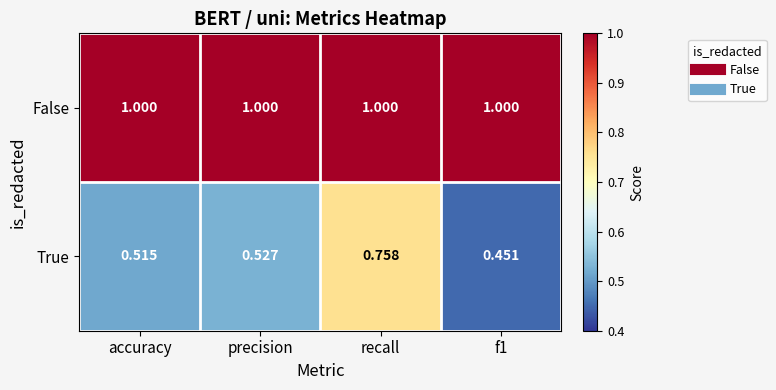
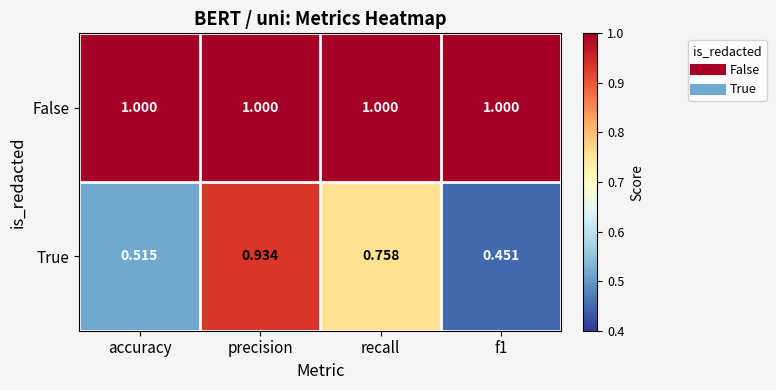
True, precision: 0.527 -> 0.934
